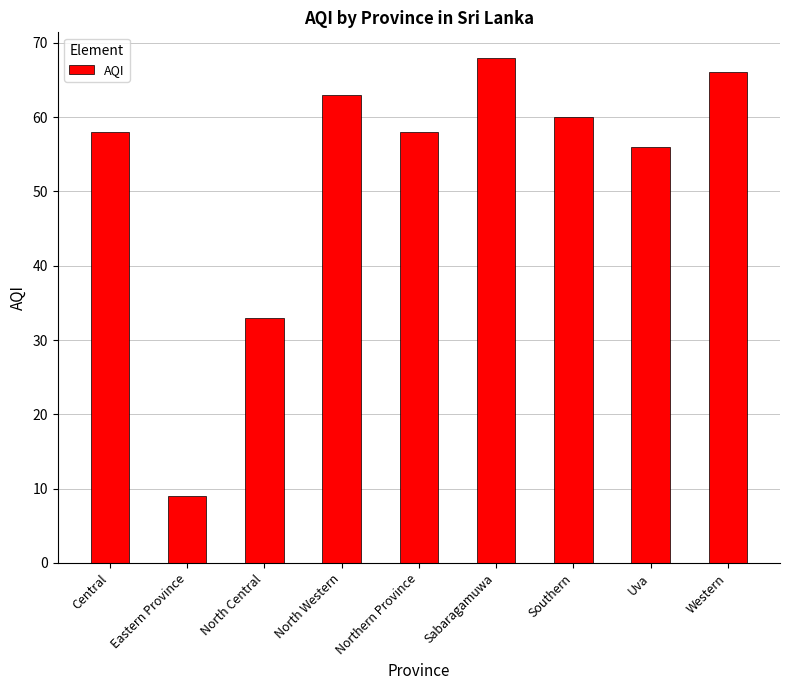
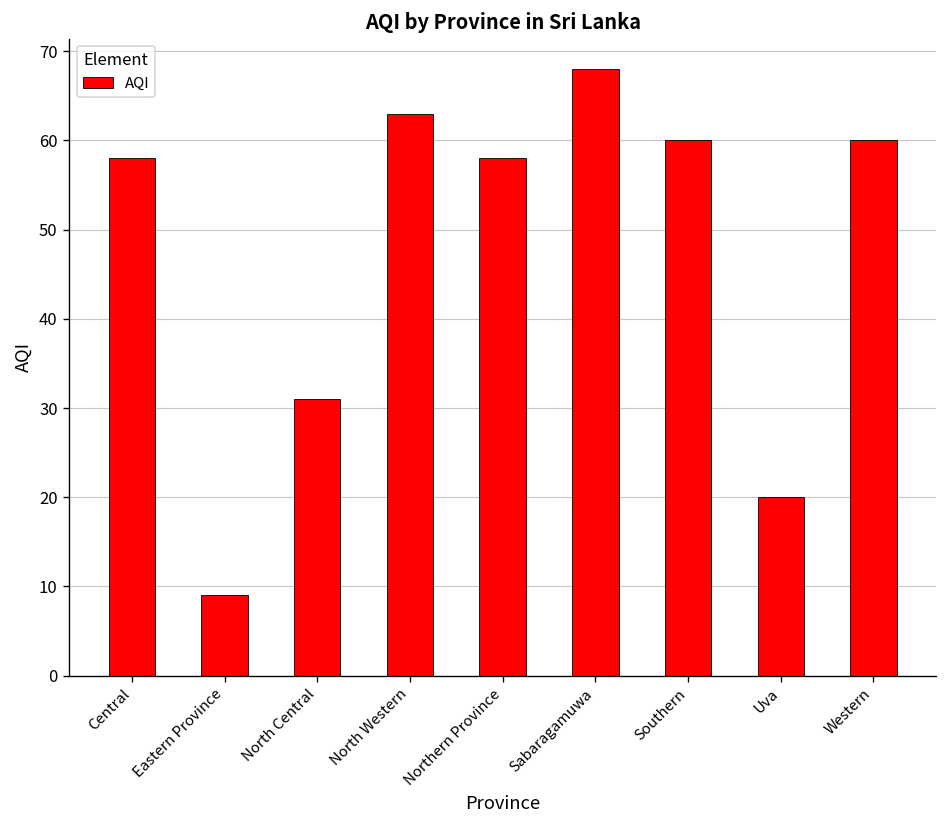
North Central: 33 -> 31
Uva: 56 -> 20
Western: 66 -> 60
